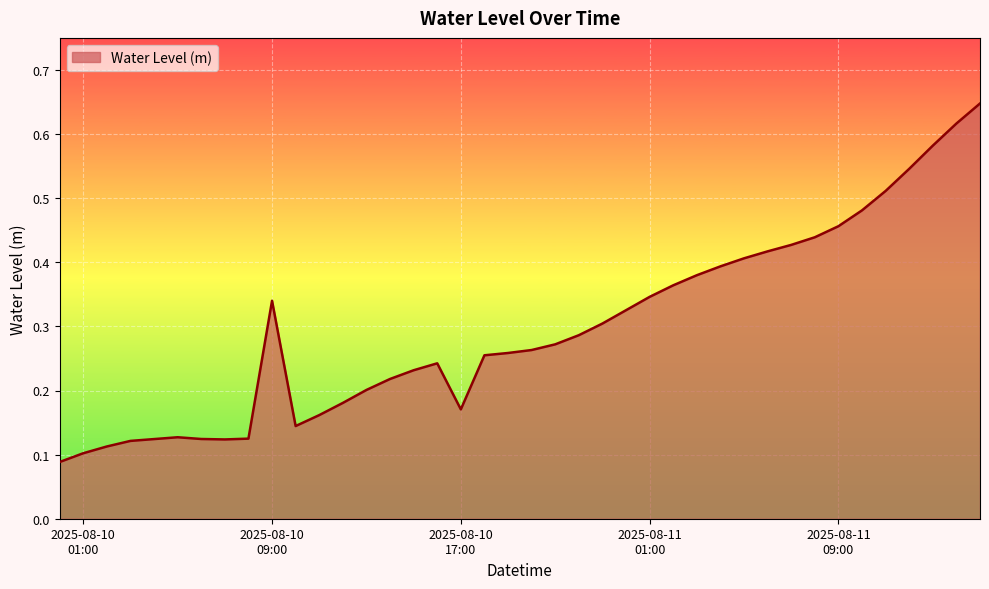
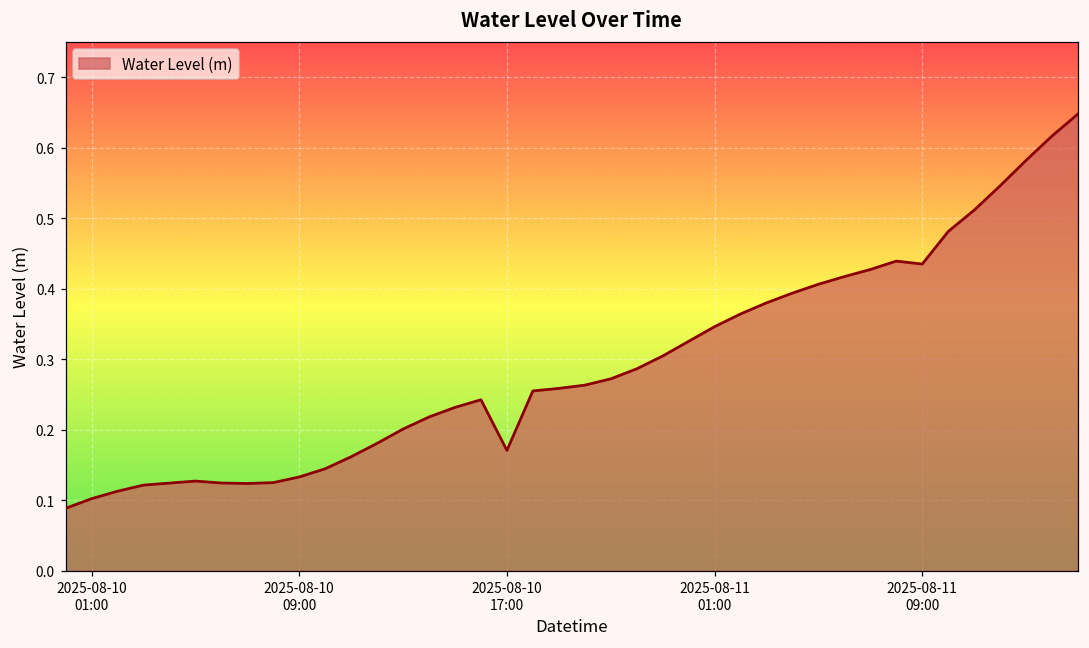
2025-08-10 09:00: 0.34 -> 0.13
2025-08-11 09:00: 0.46 -> 0.43
